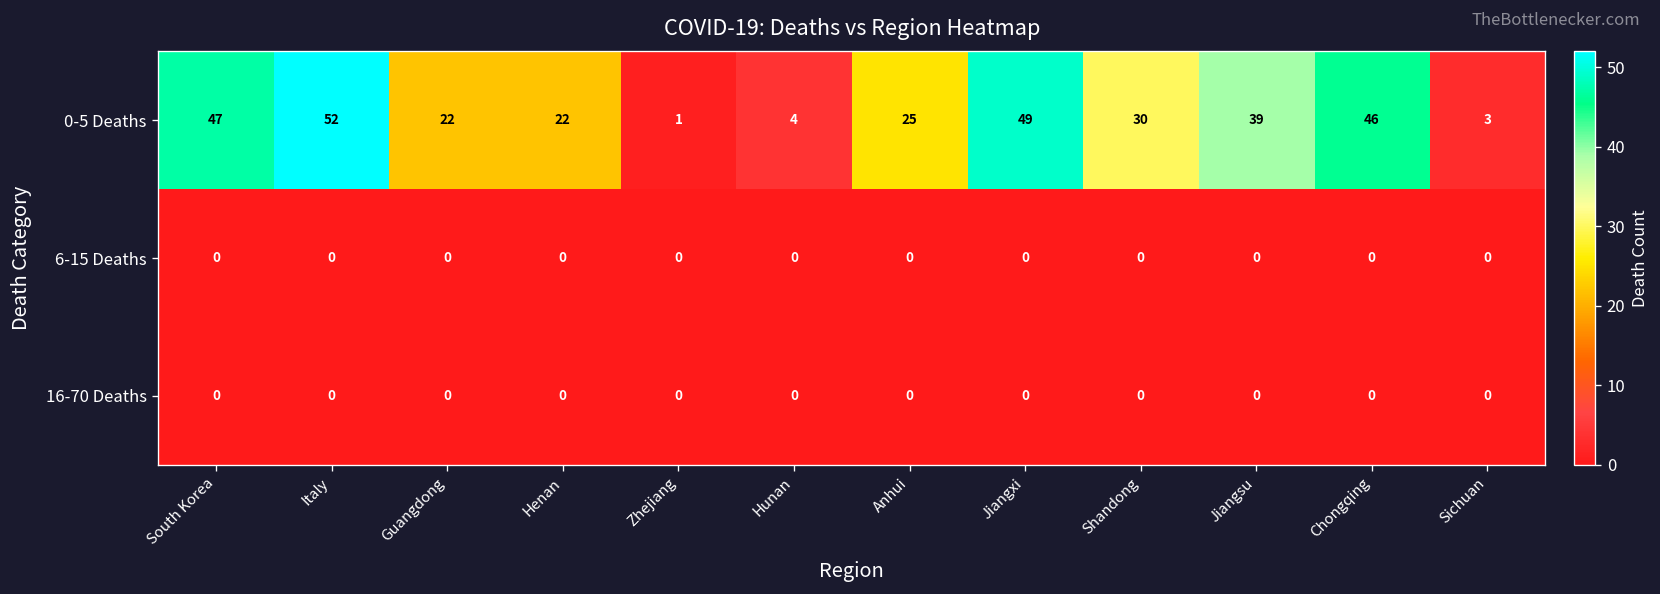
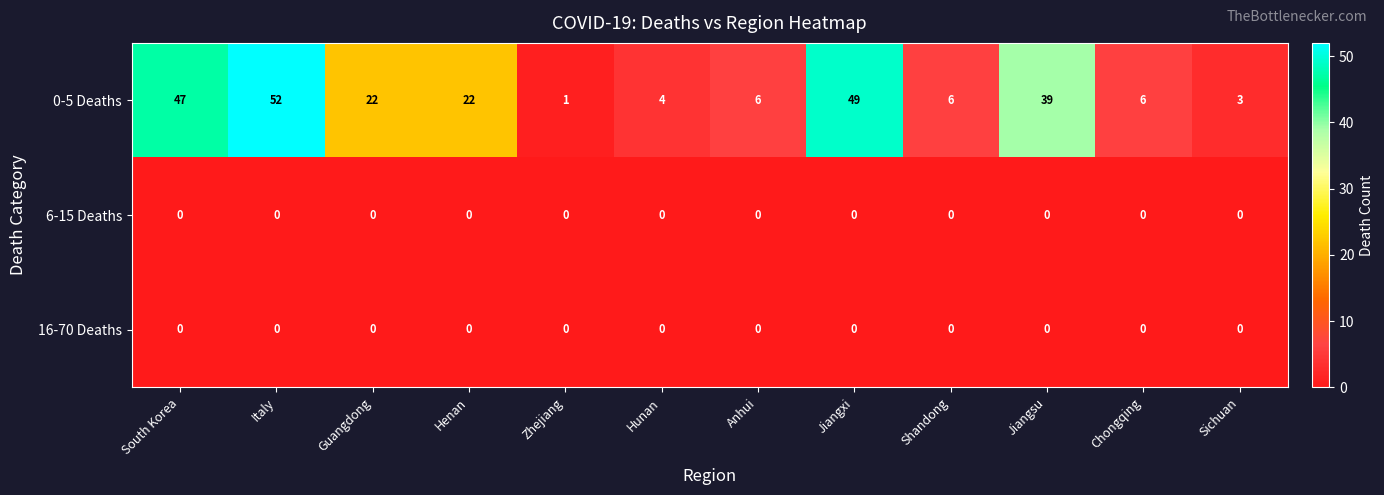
0-5 Deaths, Anhui: 25 -> 6
0-5 Deaths, Shandong: 30 -> 6
0-5 Deaths, Chongqing: 46 -> 6
